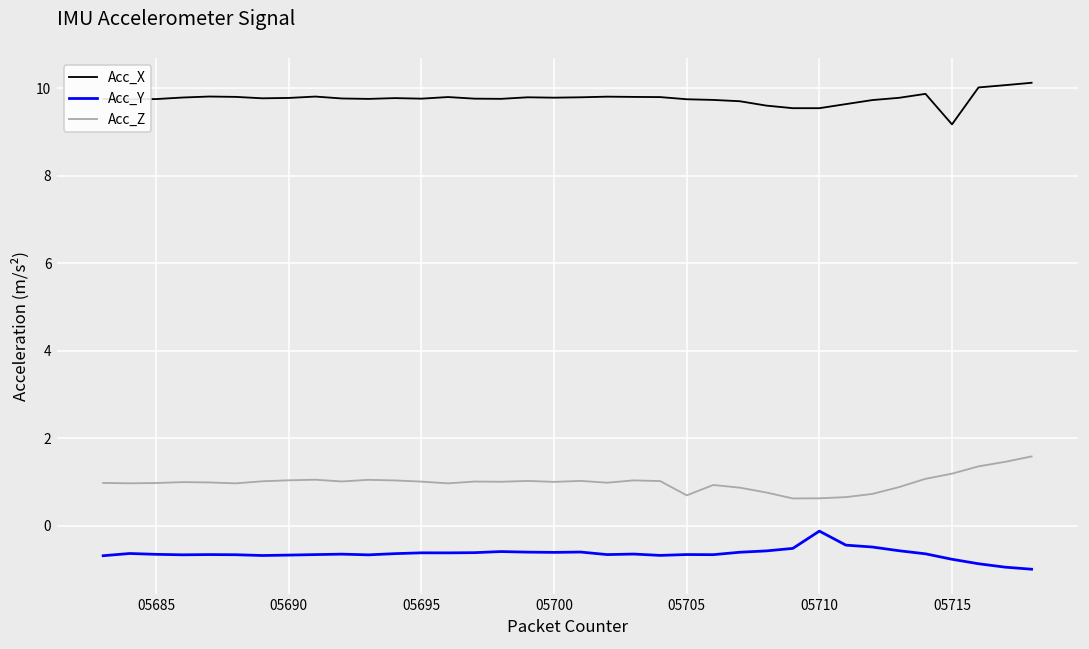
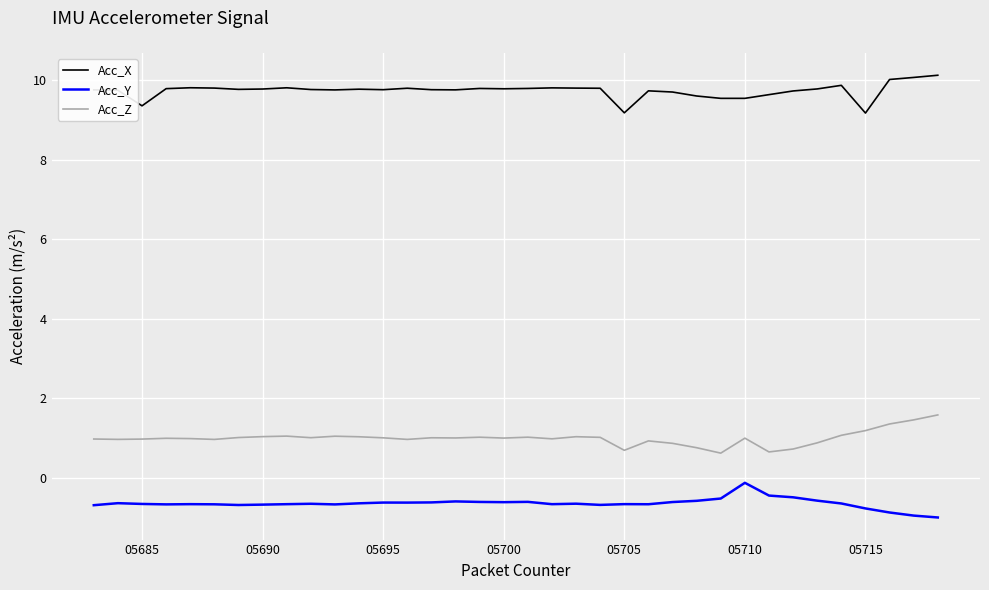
Acc_X, 05685: 9.7 -> 9.4
Acc_X, 05705: 9.7 -> 9.2
Acc_Z, 05710: 0.6 -> 1.0
